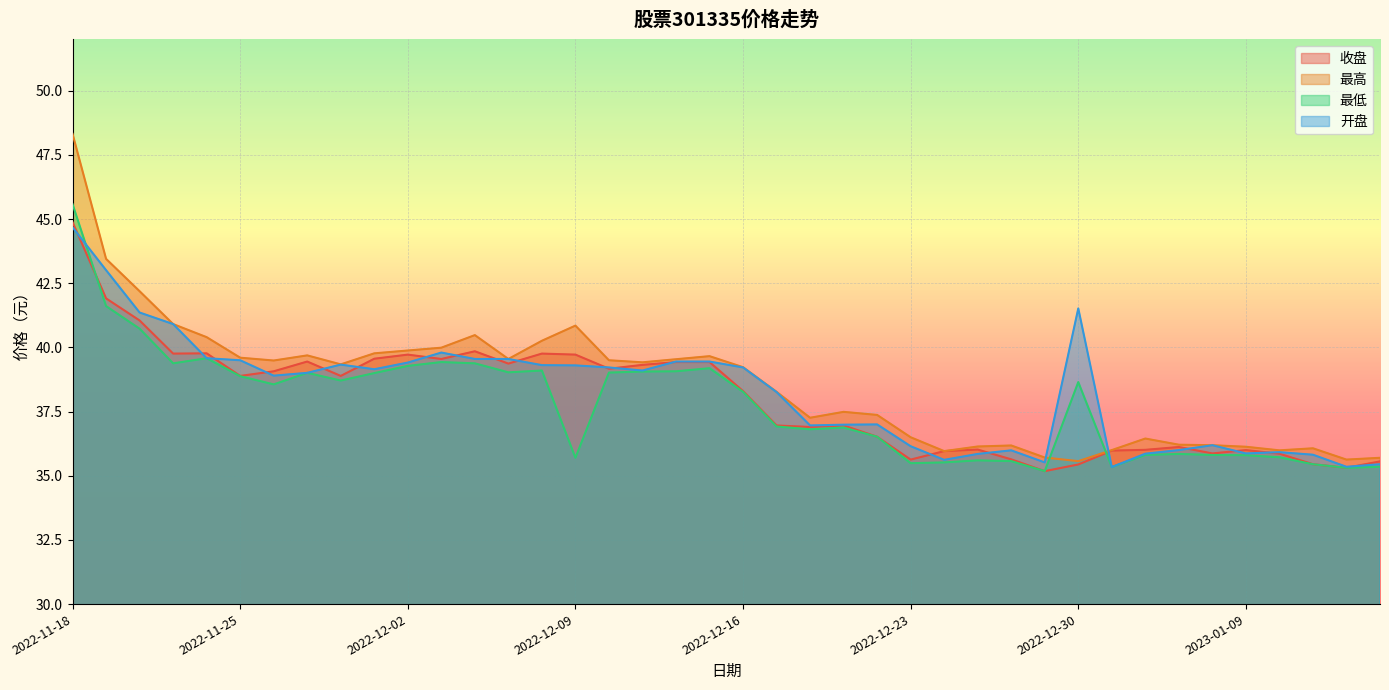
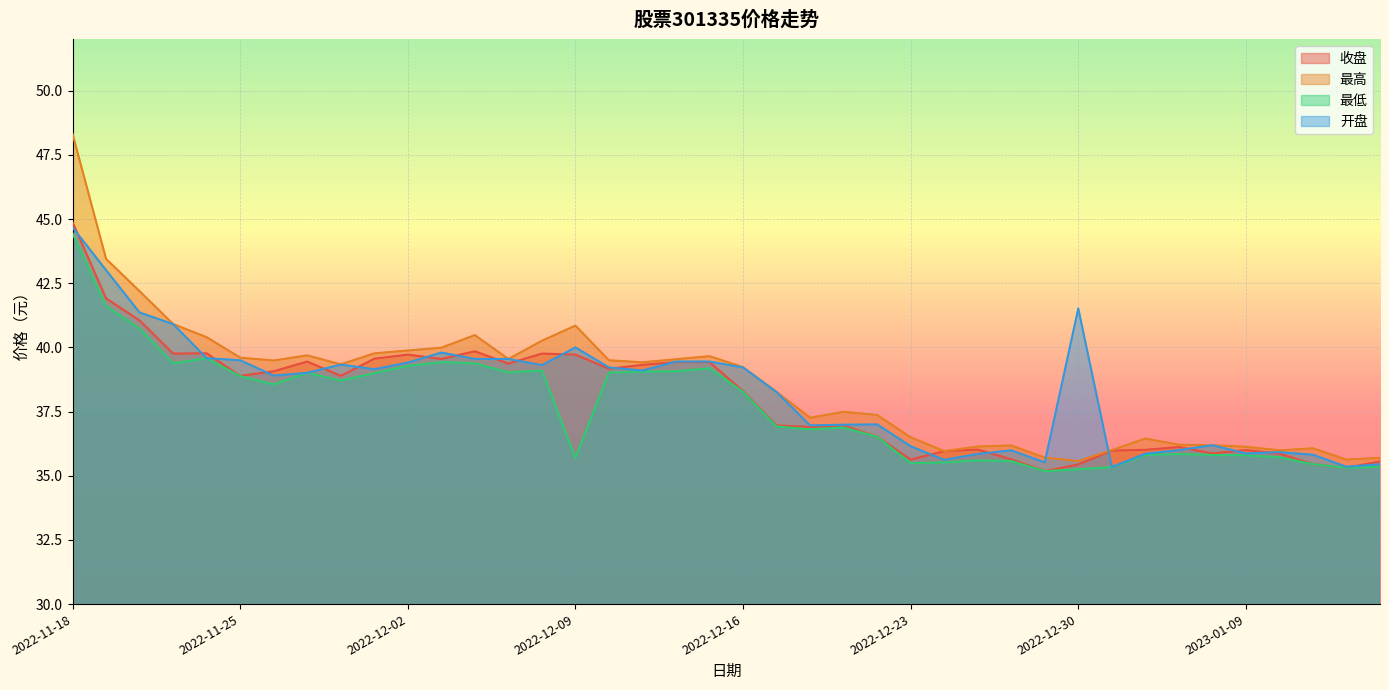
最低, 2022-11-18: 45.6 -> 44.4
开盘, 2022-12-09: 39.3 -> 40.0
最低, 2022-12-30: 38.7 -> 35.3
